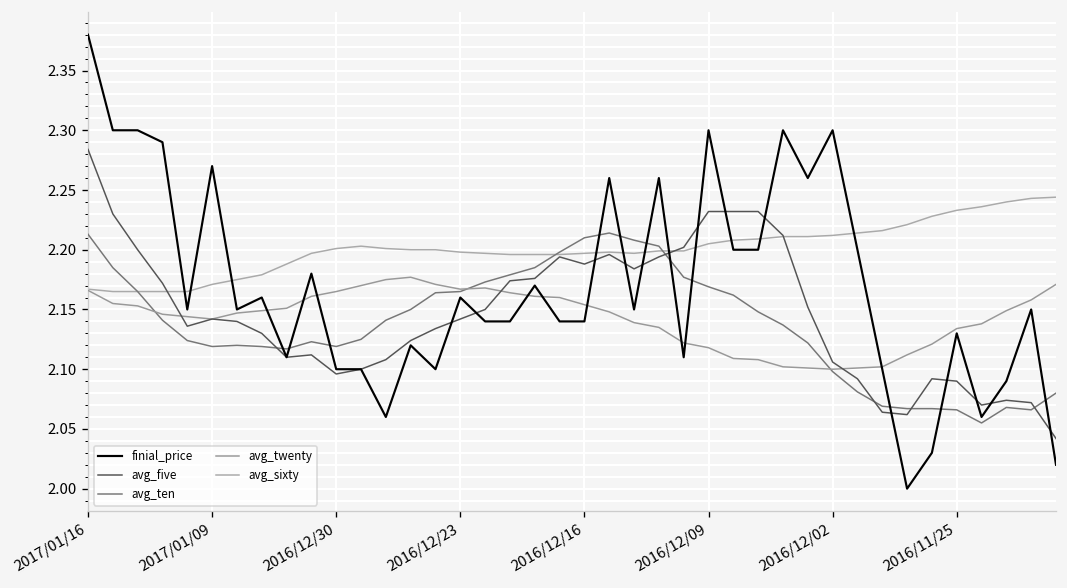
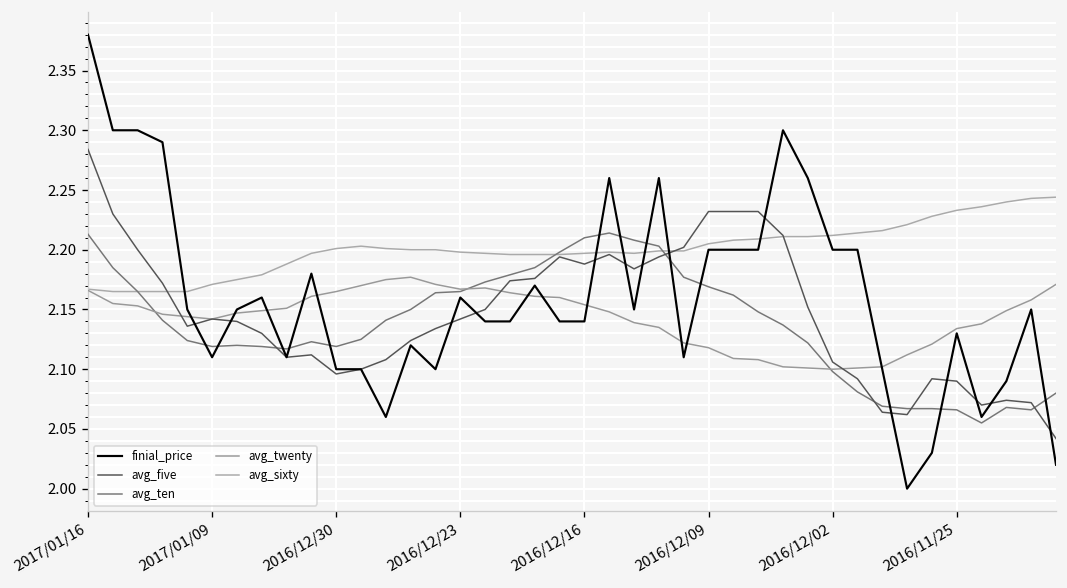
finial_price, 2017/01/09: 2.27 -> 2.11
finial_price, 2016/12/09: 2.3 -> 2.2
finial_price, 2016/12/02: 2.3 -> 2.2
